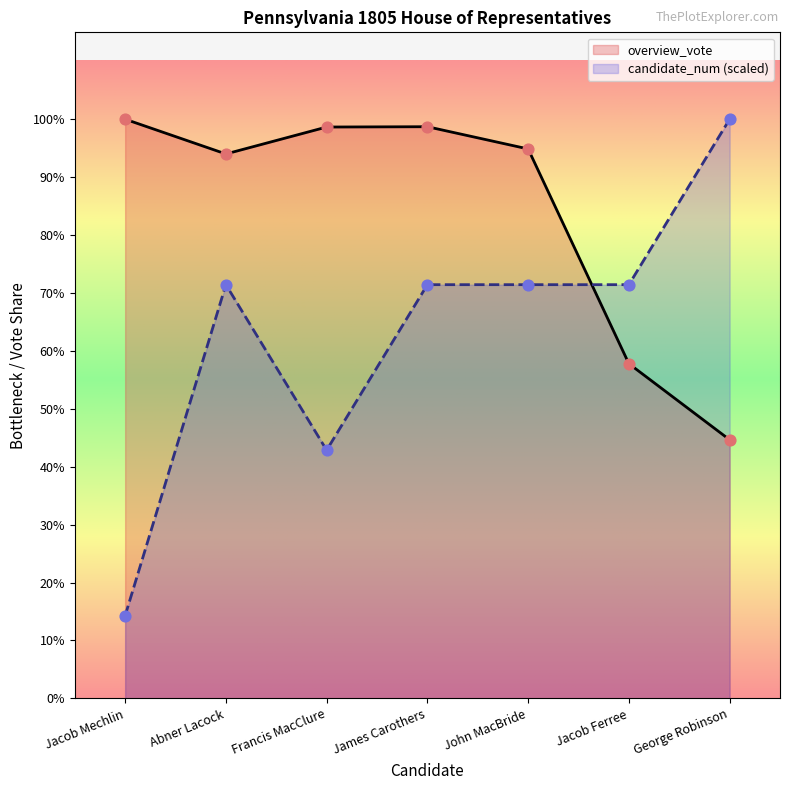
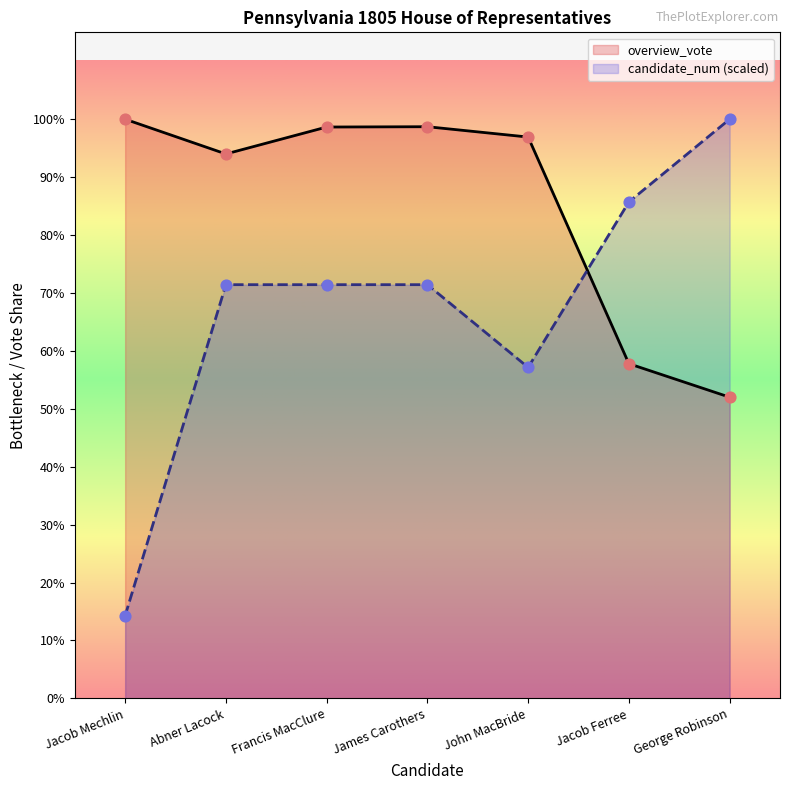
candidate_num (scaled), Francis MacClure: 43% -> 71%
overview_vote, John MacBride: 95% -> 97%
candidate_num (scaled), John MacBride: 71% -> 57%
candidate_num (scaled), Jacob Ferree: 71% -> 86%
overview_vote, George Robinson: 45% -> 52%
